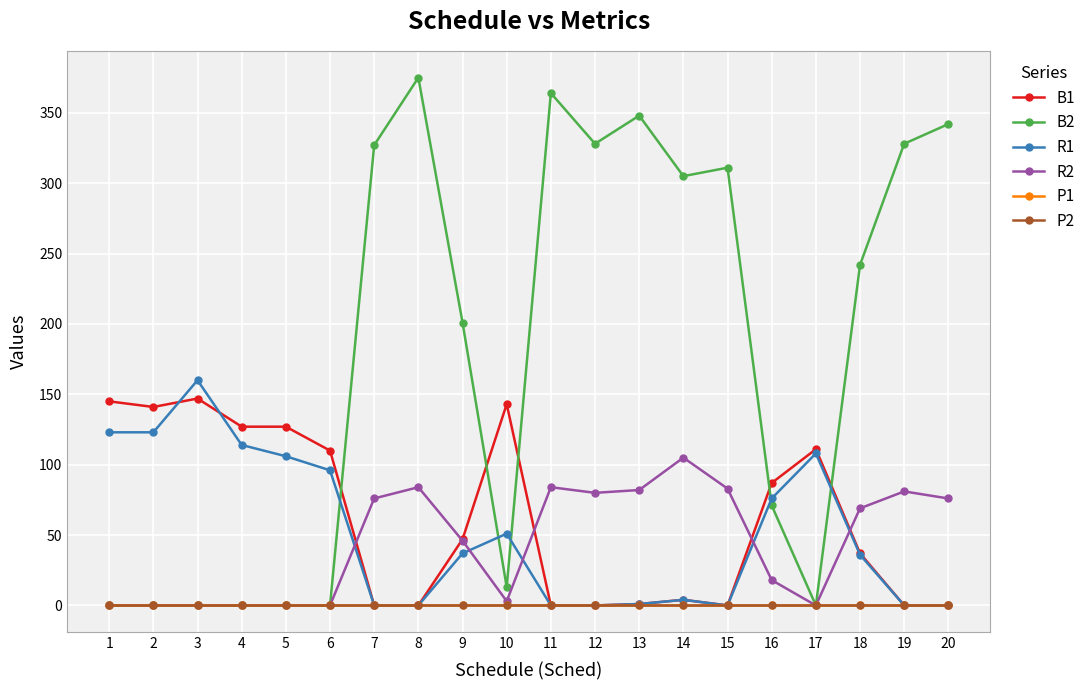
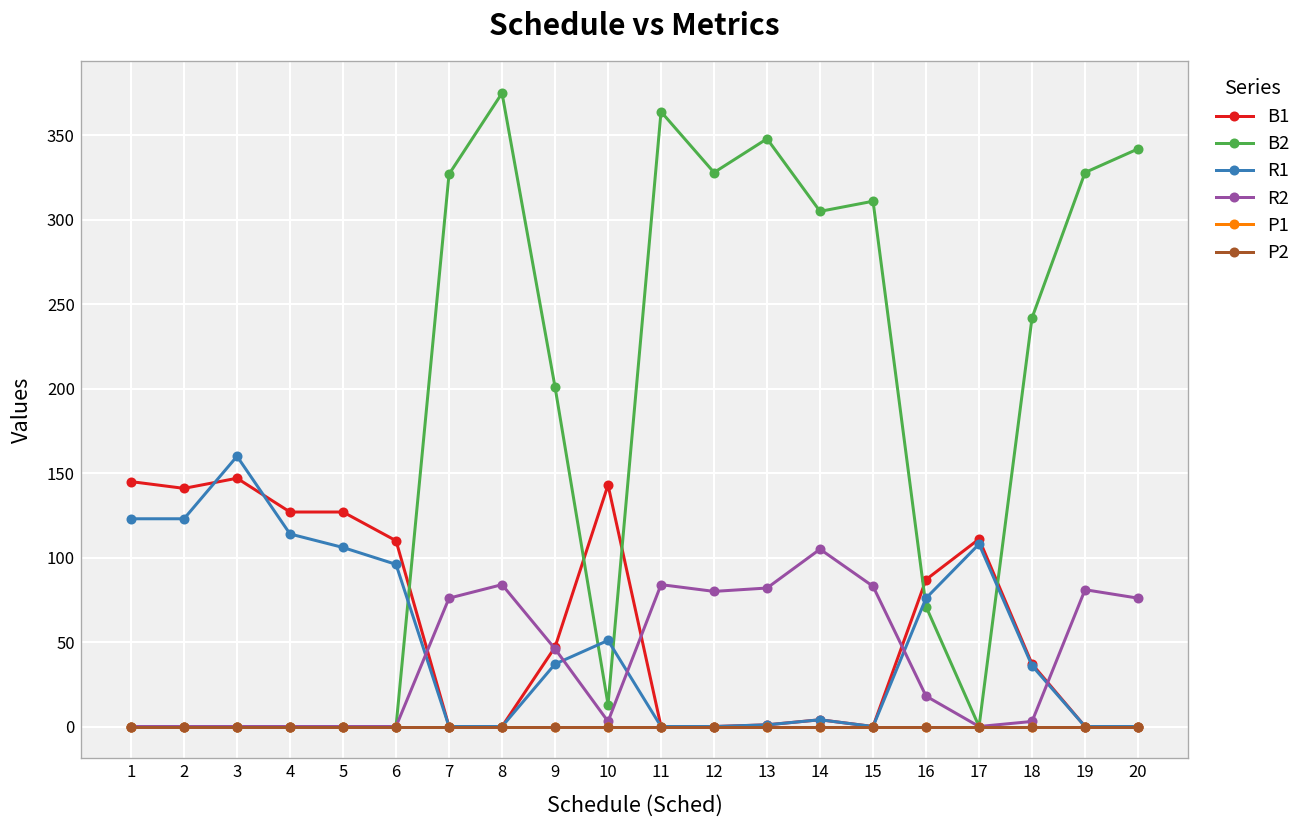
R2, 18: 69 -> 3
